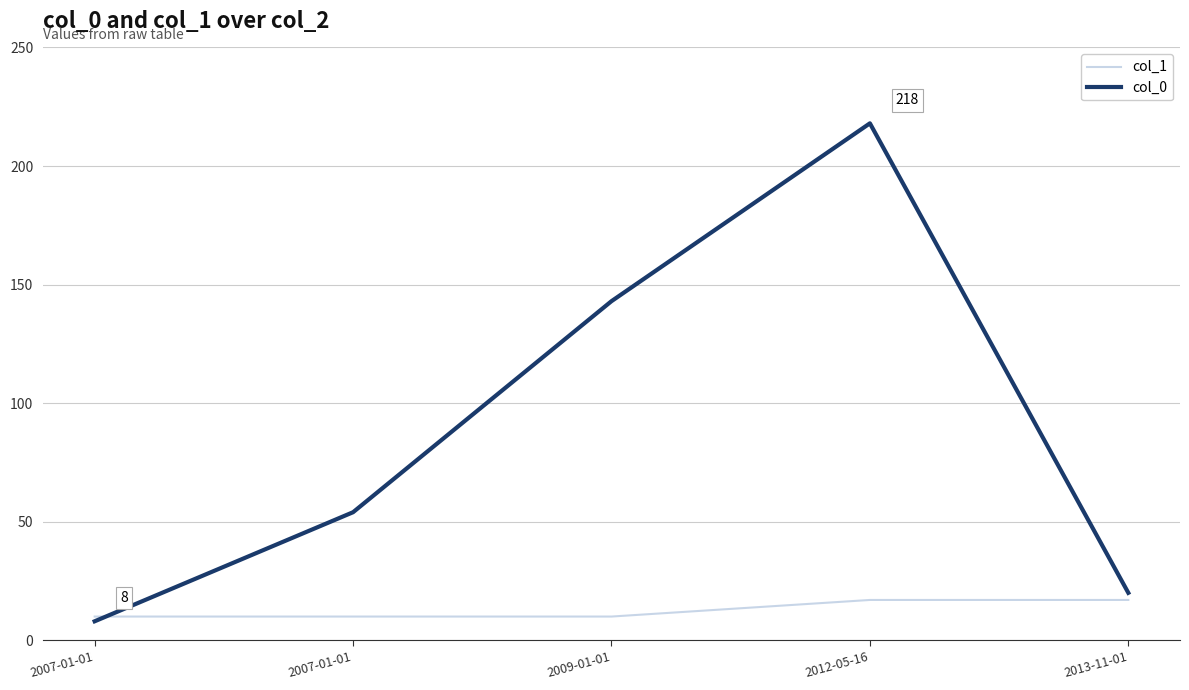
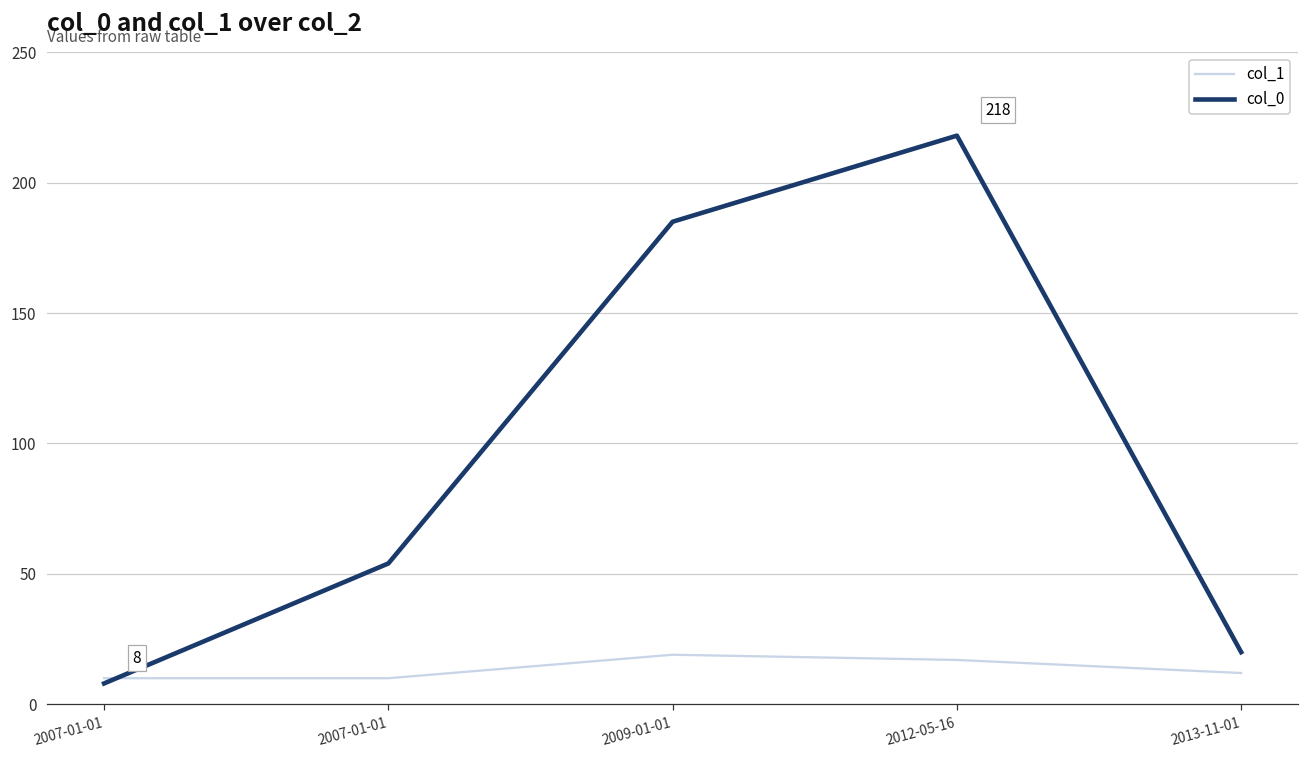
col_1, 2009-01-01: 10 -> 19
col_0, 2009-01-01: 143 -> 185
col_1, 2013-11-01: 17 -> 12
